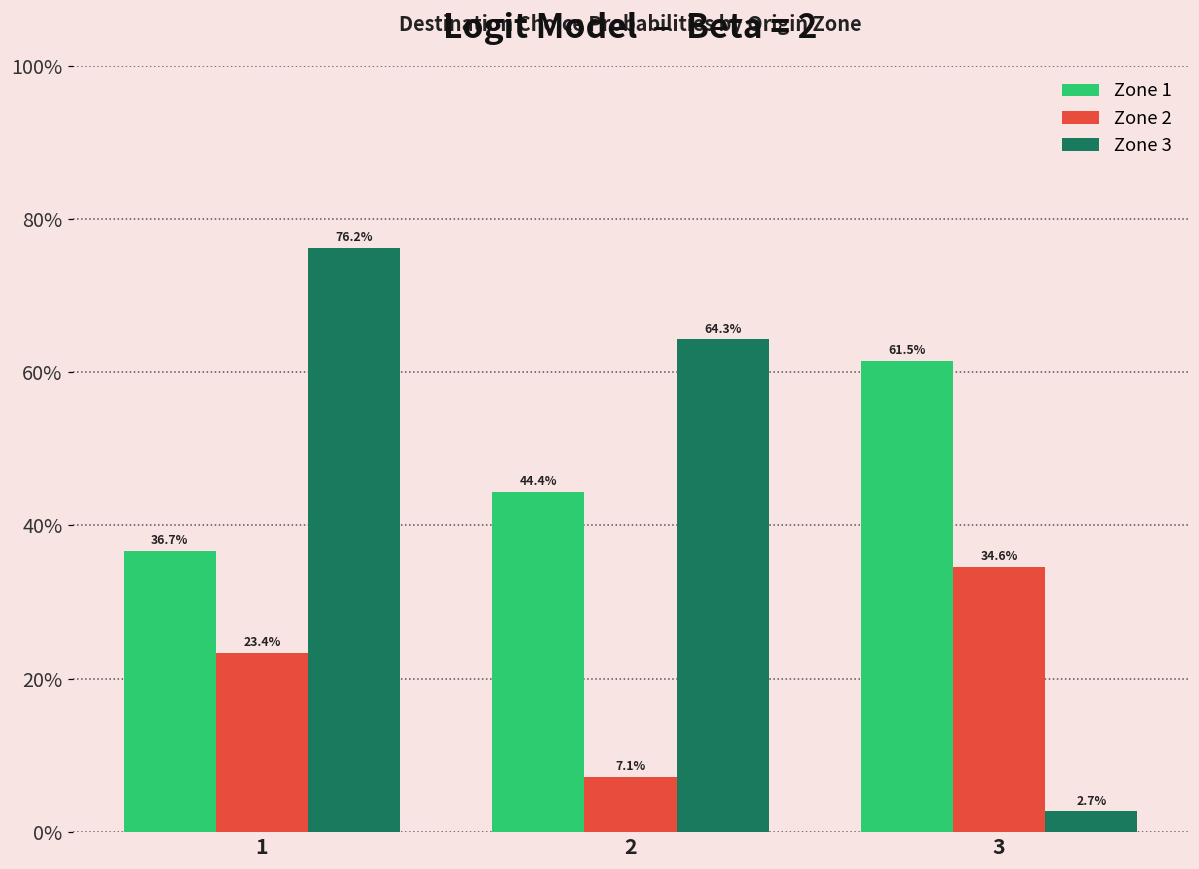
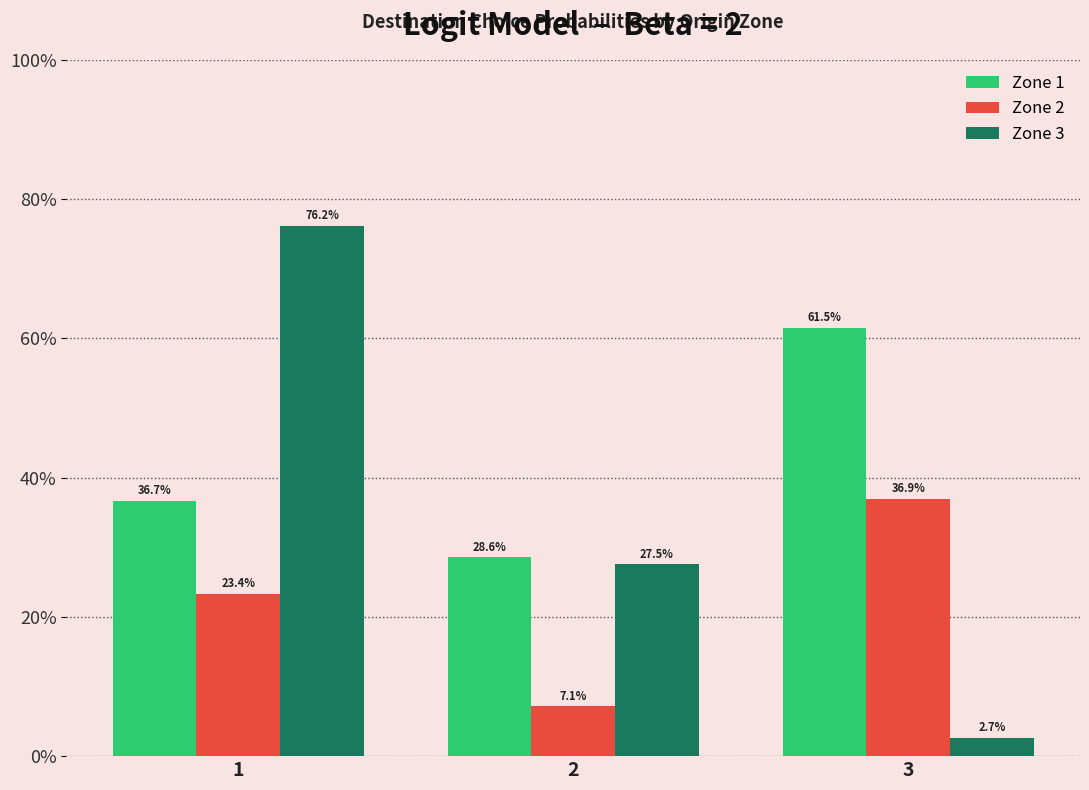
Zone 1, 2: 44.4% -> 28.6%
Zone 3, 2: 64.3% -> 27.5%
Zone 2, 3: 34.6% -> 36.9%
